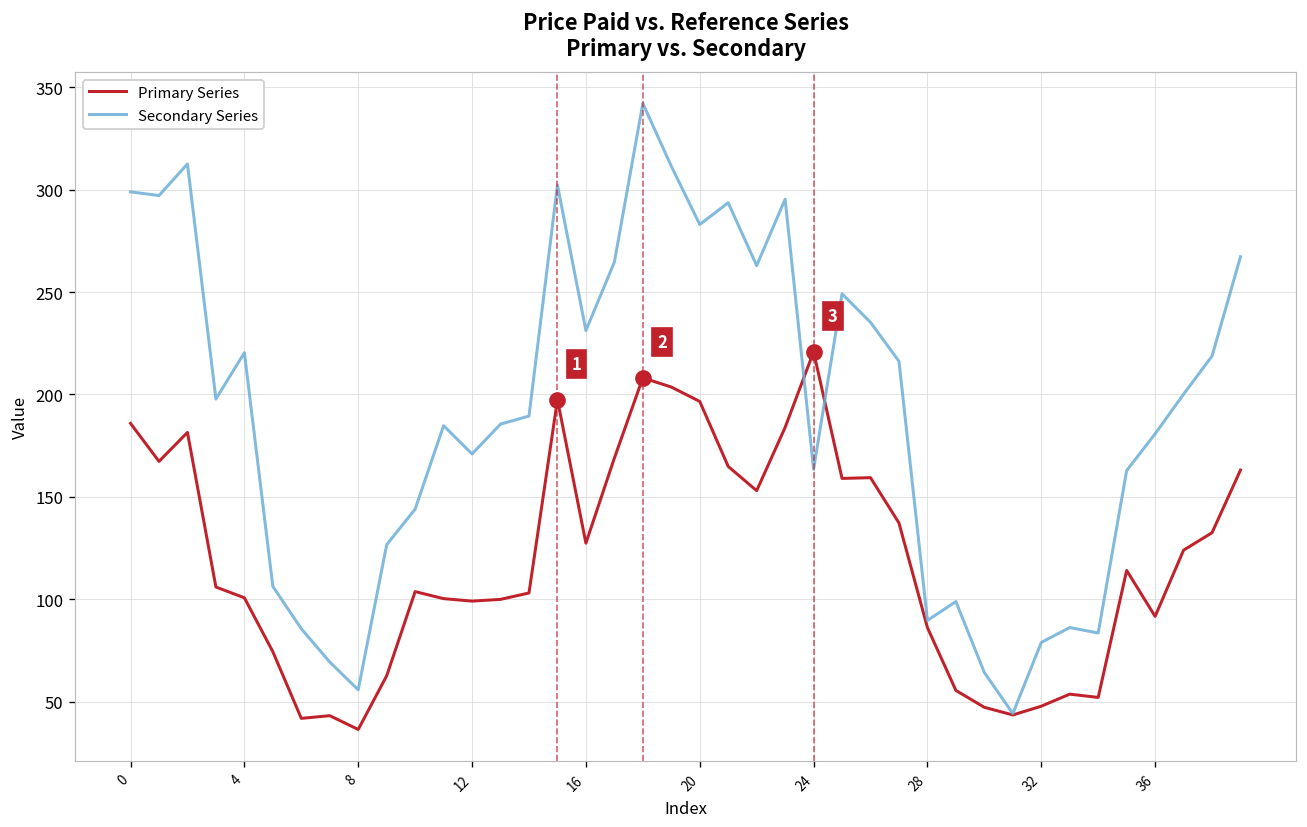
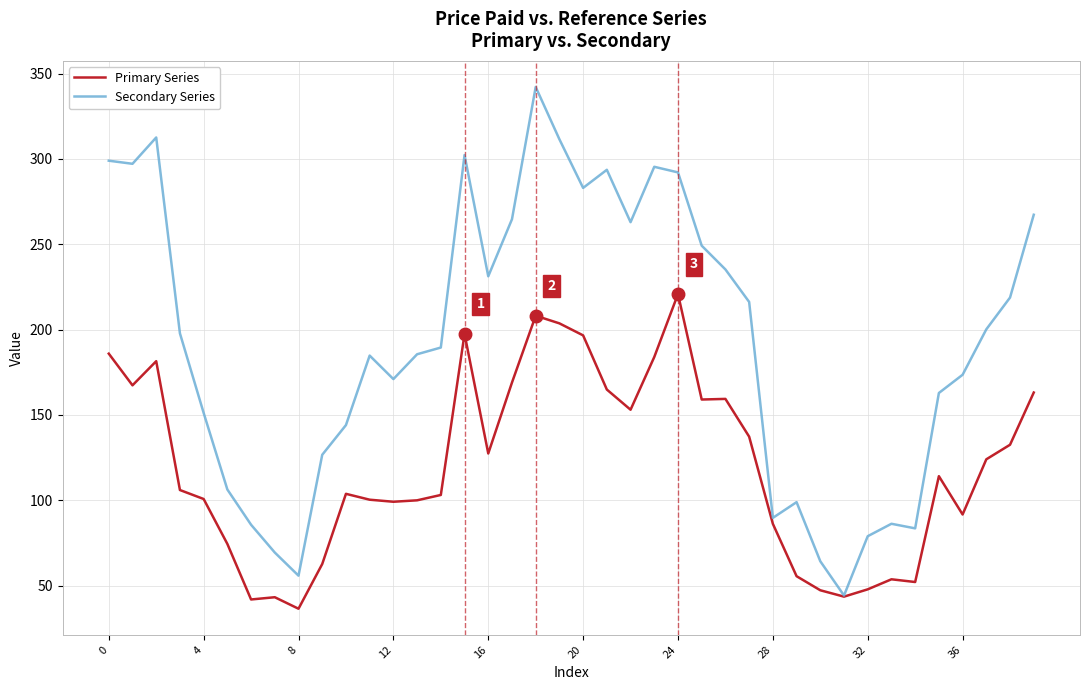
Secondary Series, 4: 220 -> 151
Secondary Series, 24: 163 -> 292
Secondary Series, 36: 181 -> 174
